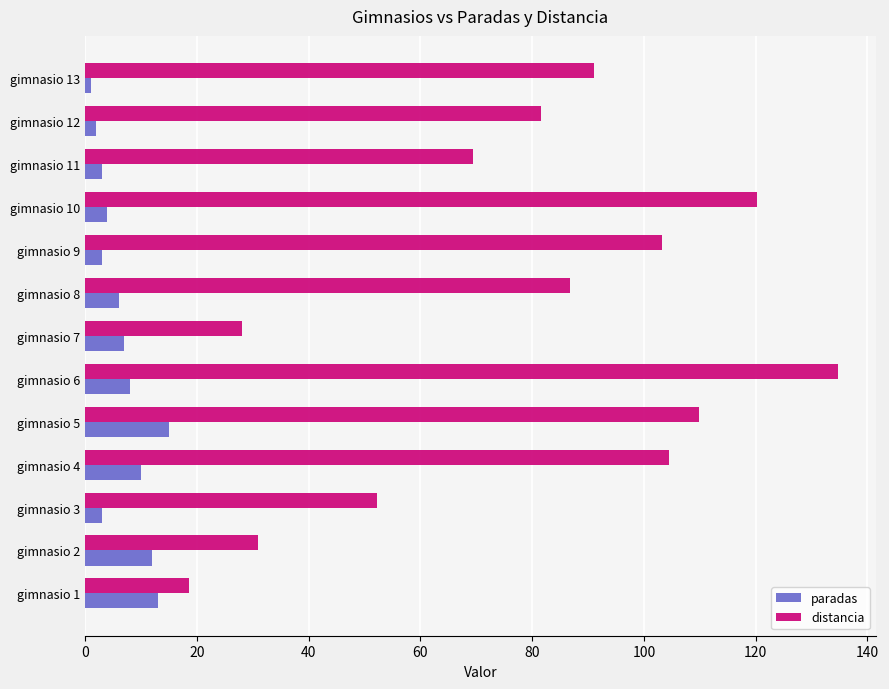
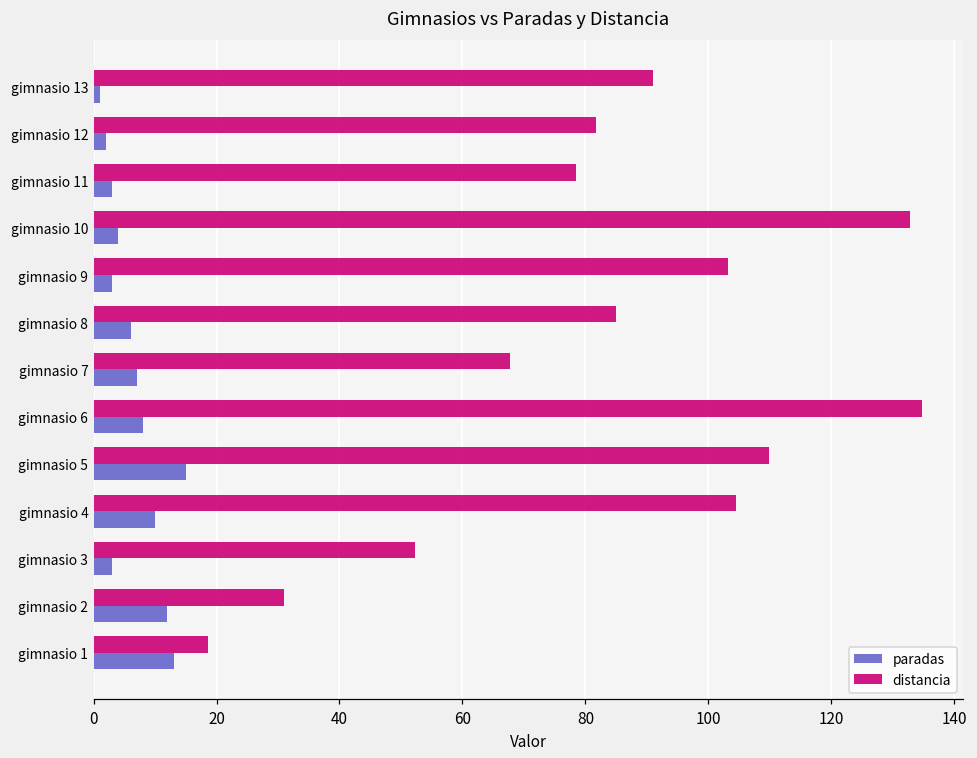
distancia, gimnasio 11: 70 -> 79
distancia, gimnasio 10: 120 -> 133
distancia, gimnasio 8: 87 -> 85
distancia, gimnasio 7: 28 -> 68
